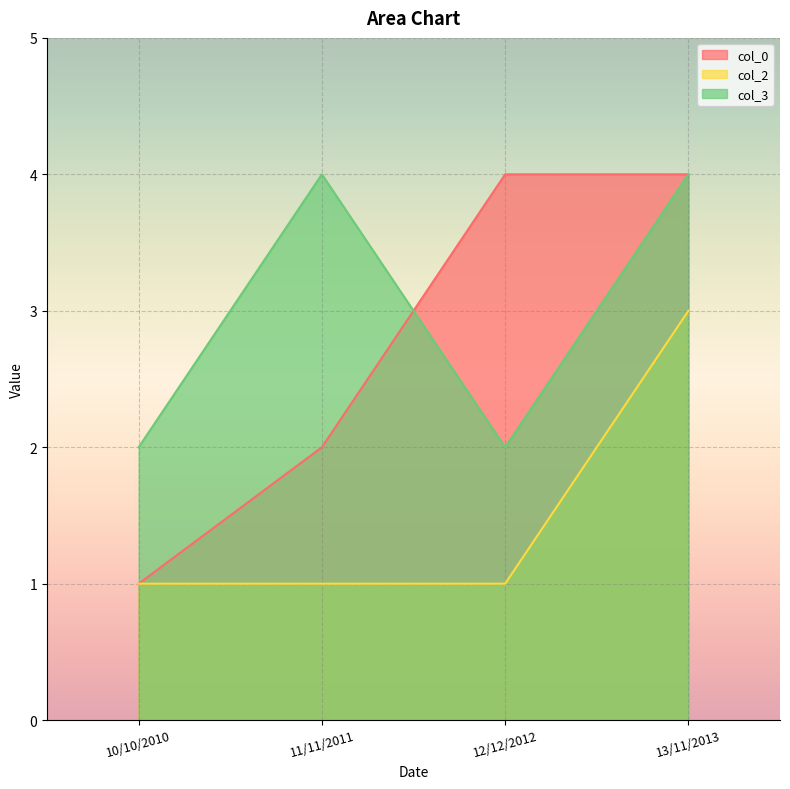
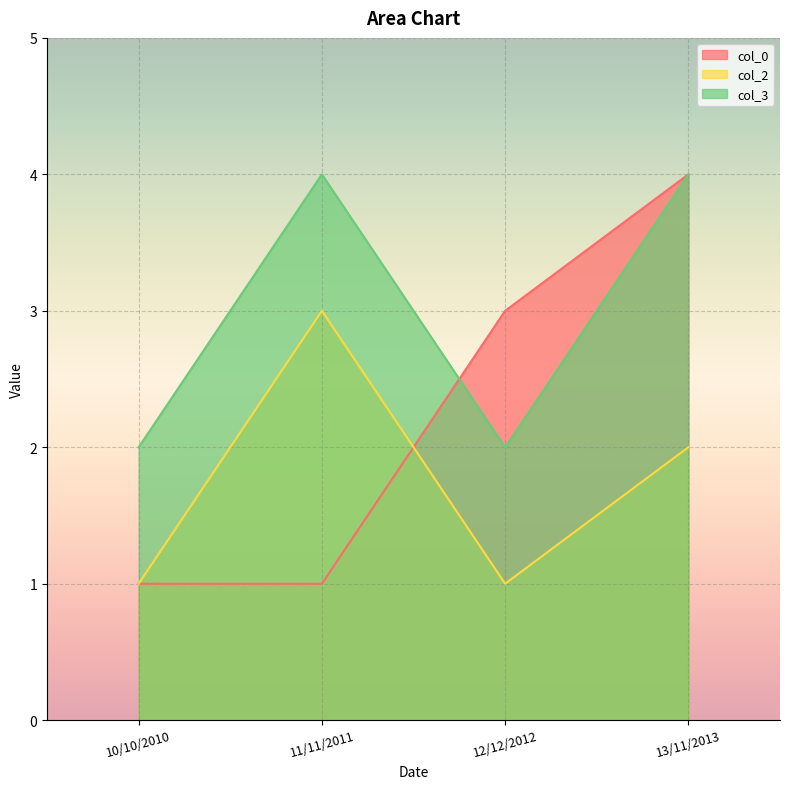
col_0, 11/11/2011: 2 -> 1
col_2, 11/11/2011: 1 -> 3
col_0, 12/12/2012: 4 -> 3
col_2, 13/11/2013: 3 -> 2
